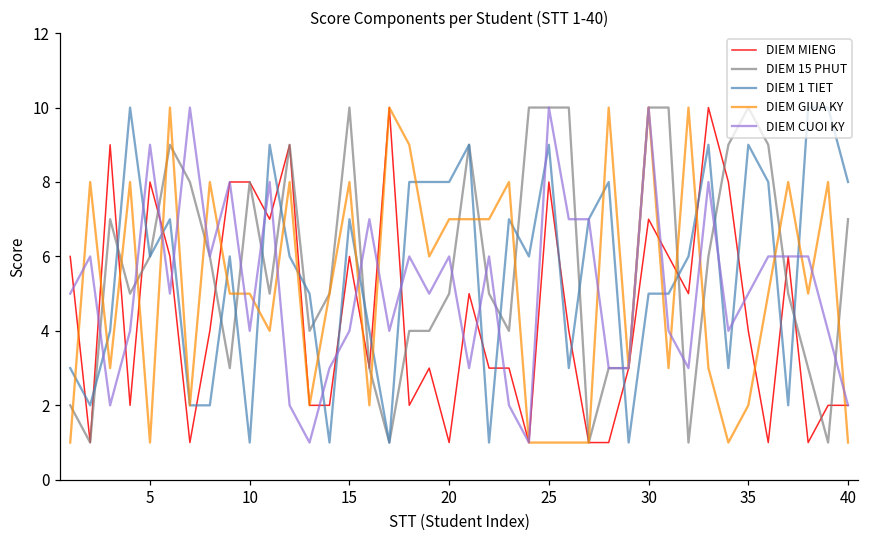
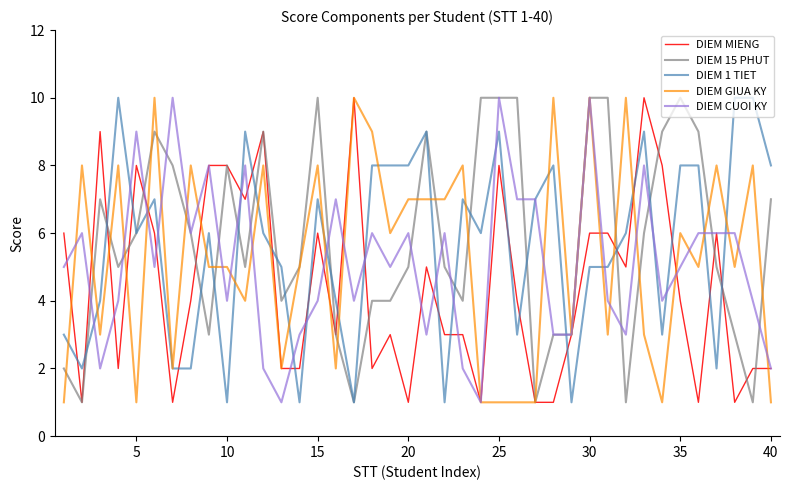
DIEM MIENG, 30: 7 -> 6
DIEM 1 TIET, 35: 9 -> 8
DIEM GIUA KY, 35: 2 -> 6
